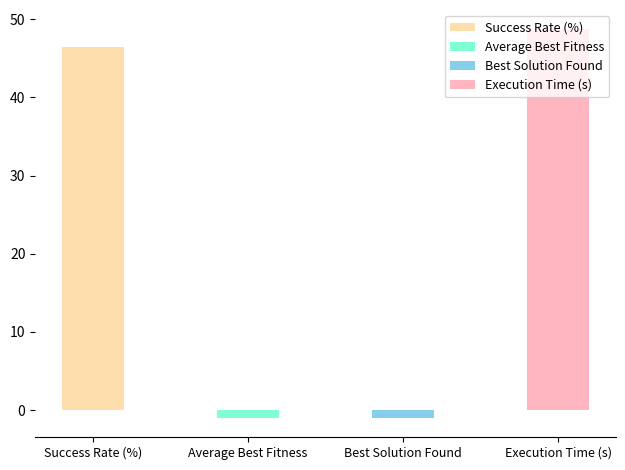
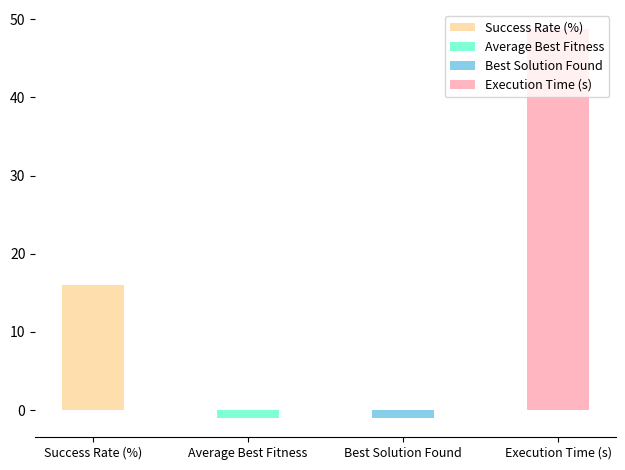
Success Rate (%): 47 -> 16
